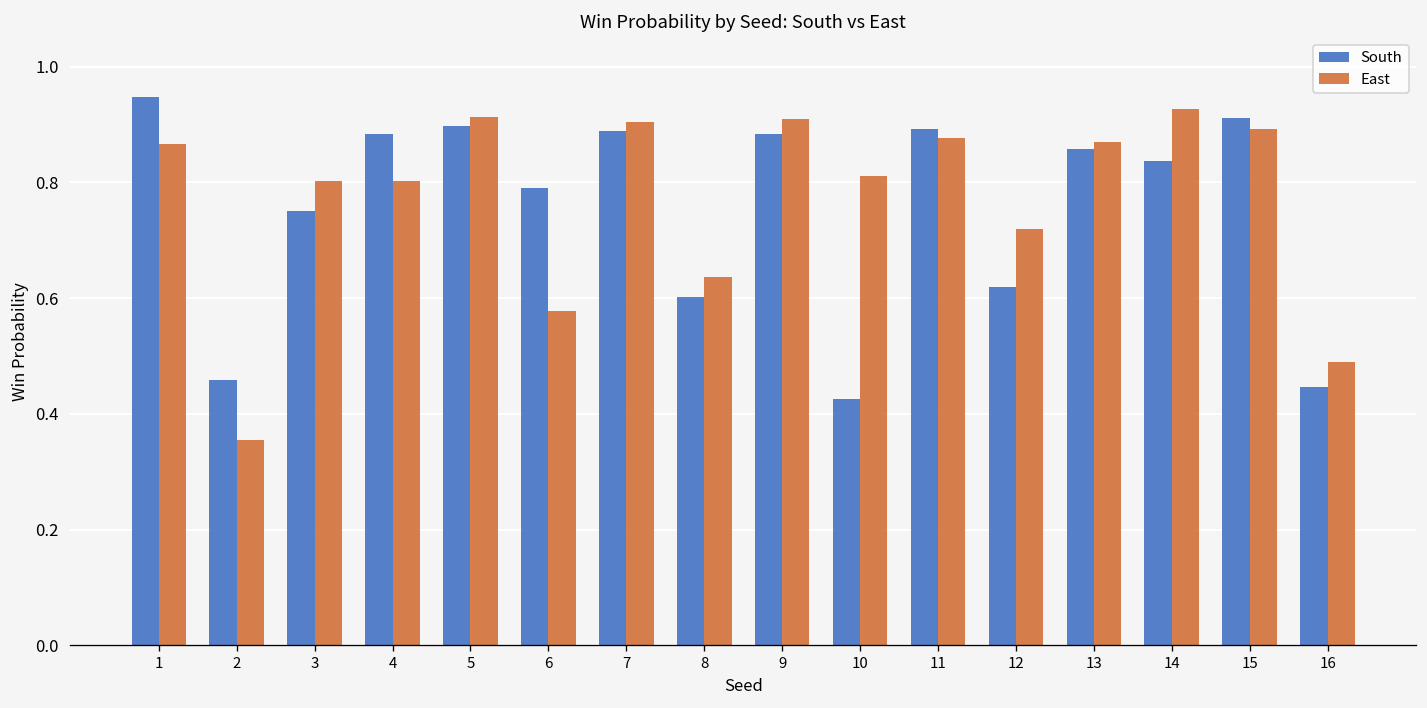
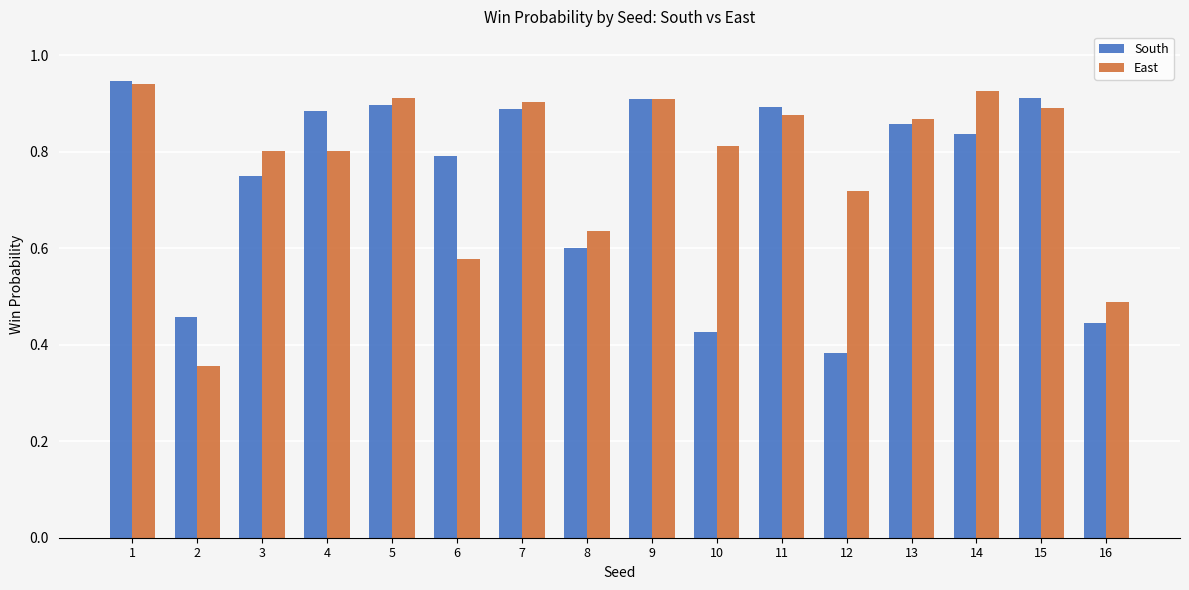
East, 1: 0.87 -> 0.94
South, 9: 0.88 -> 0.91
South, 12: 0.62 -> 0.38
